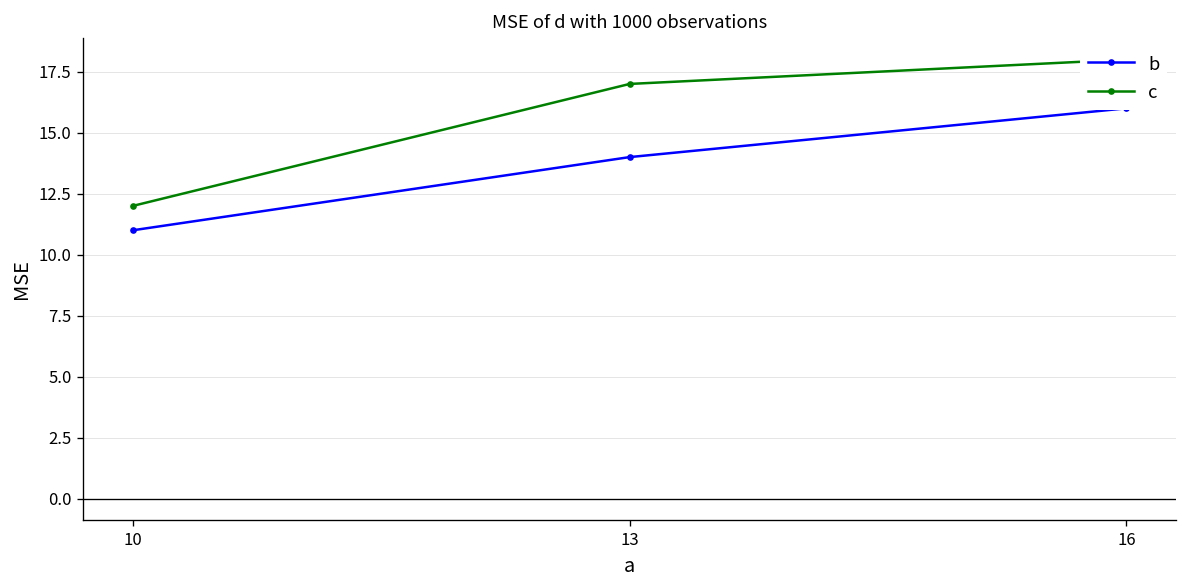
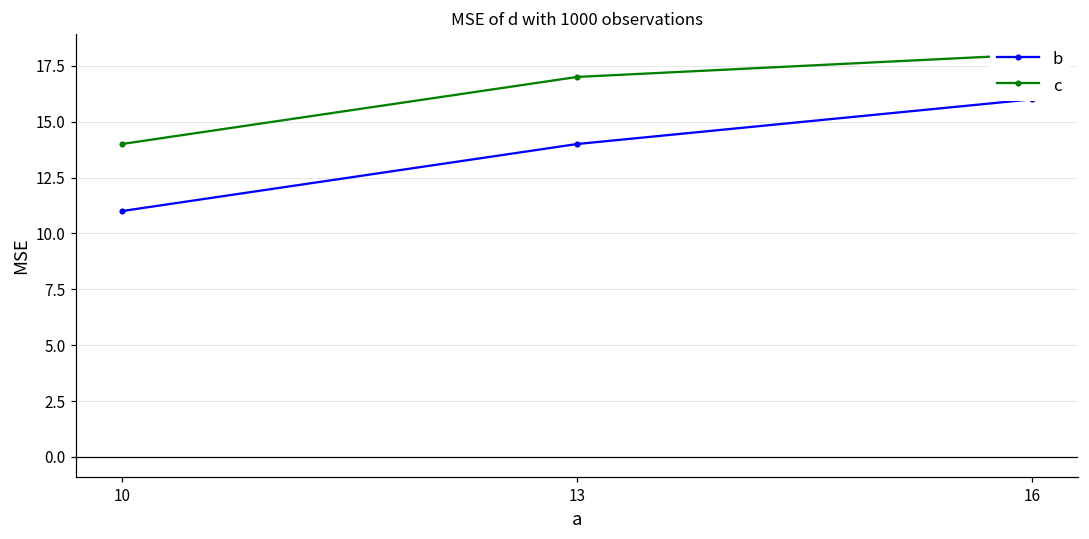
c, 10: 12 -> 14
